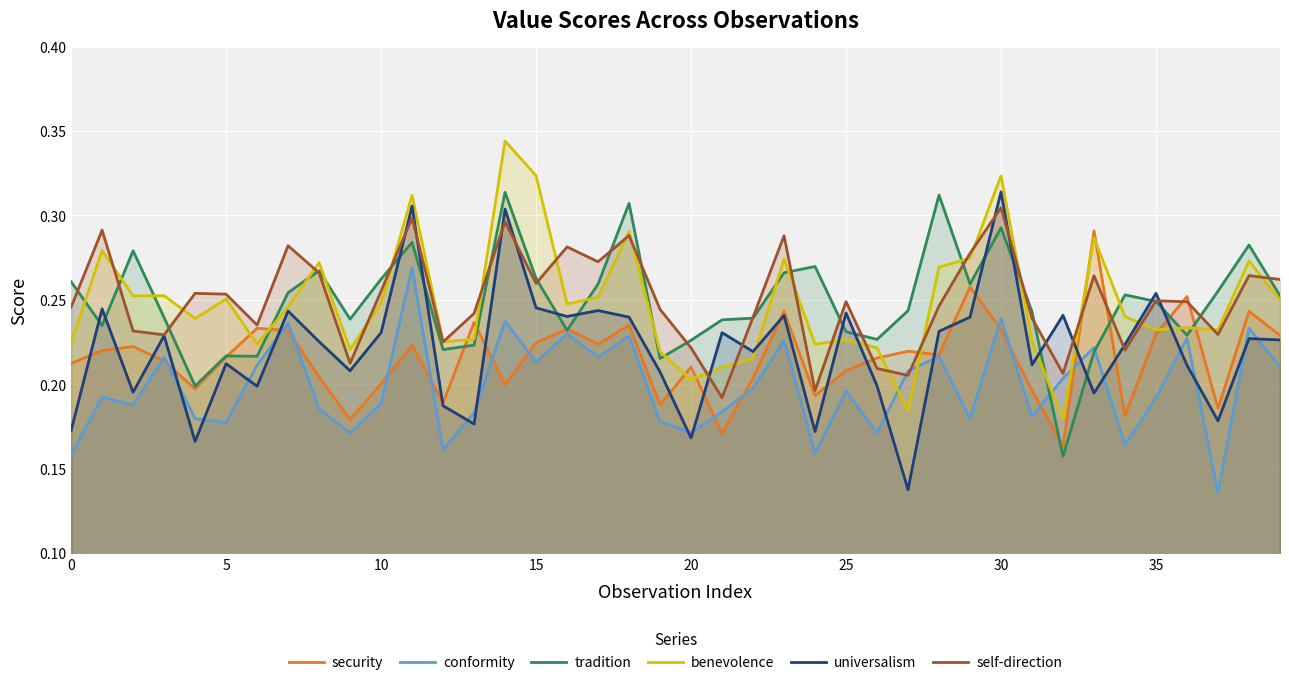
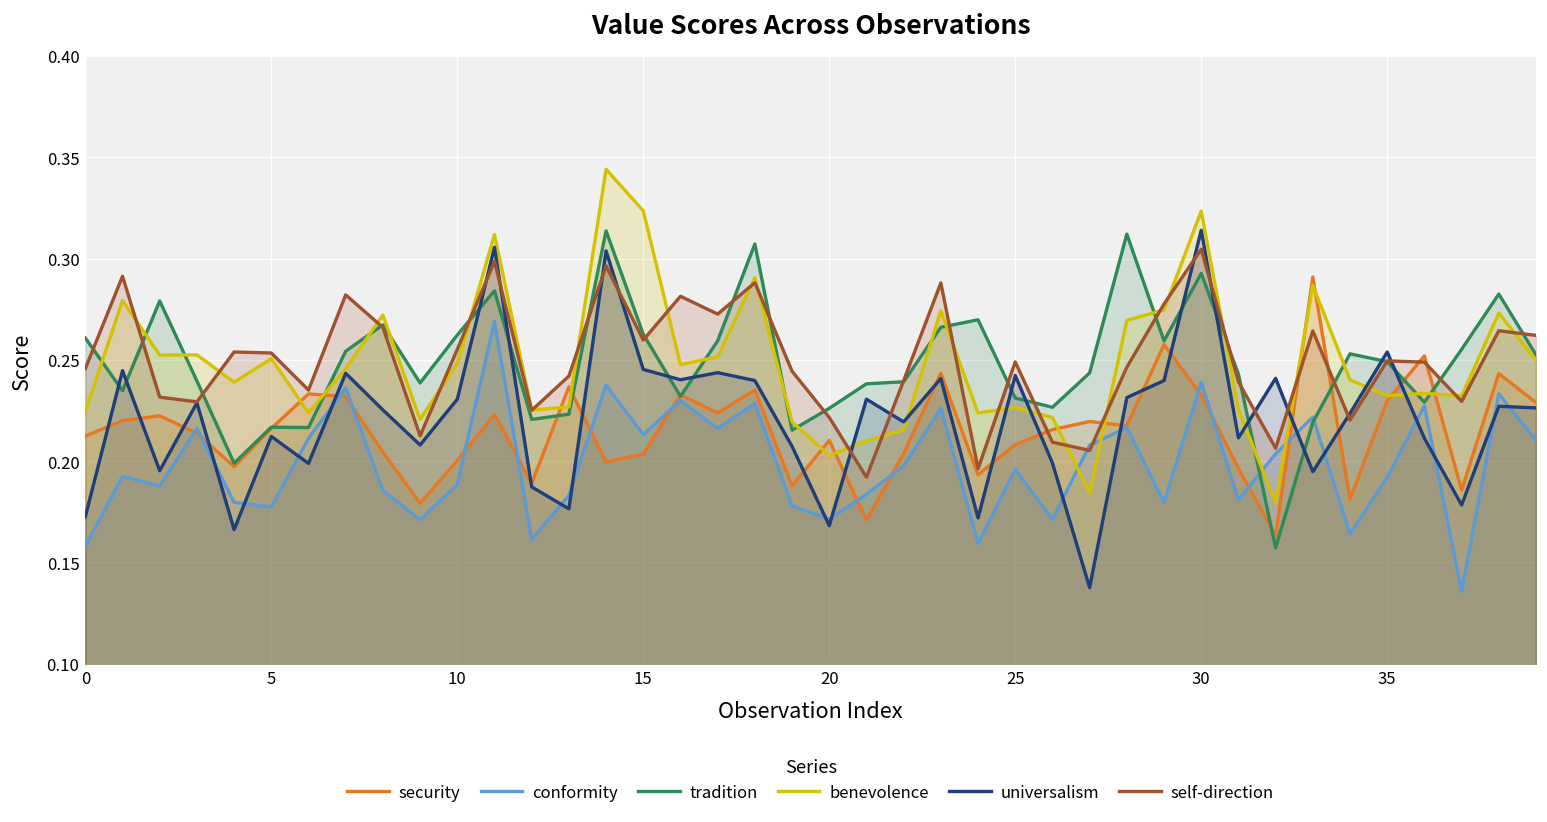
security, 15: 0.225 -> 0.204
